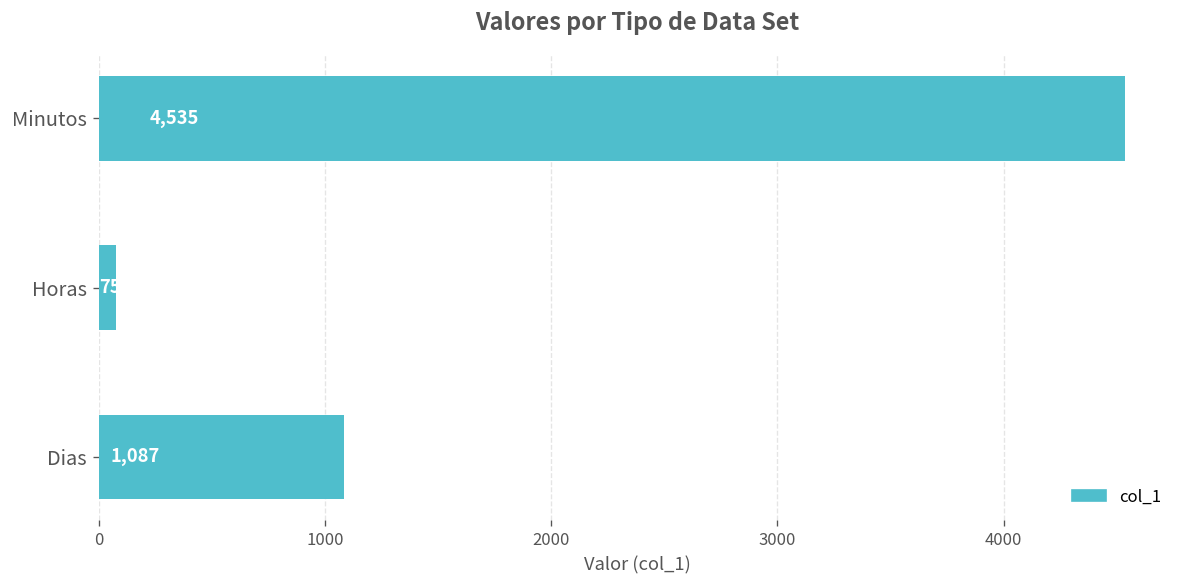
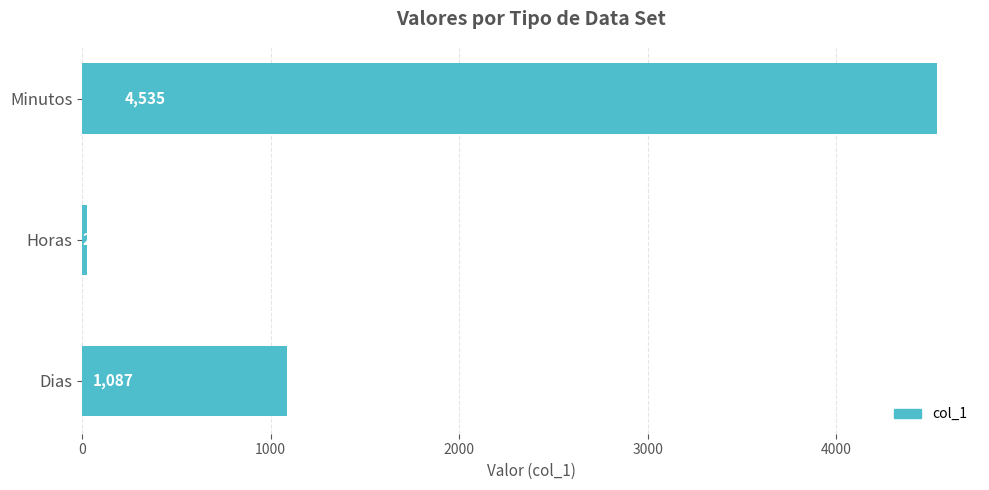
Horas: 80 -> 30
